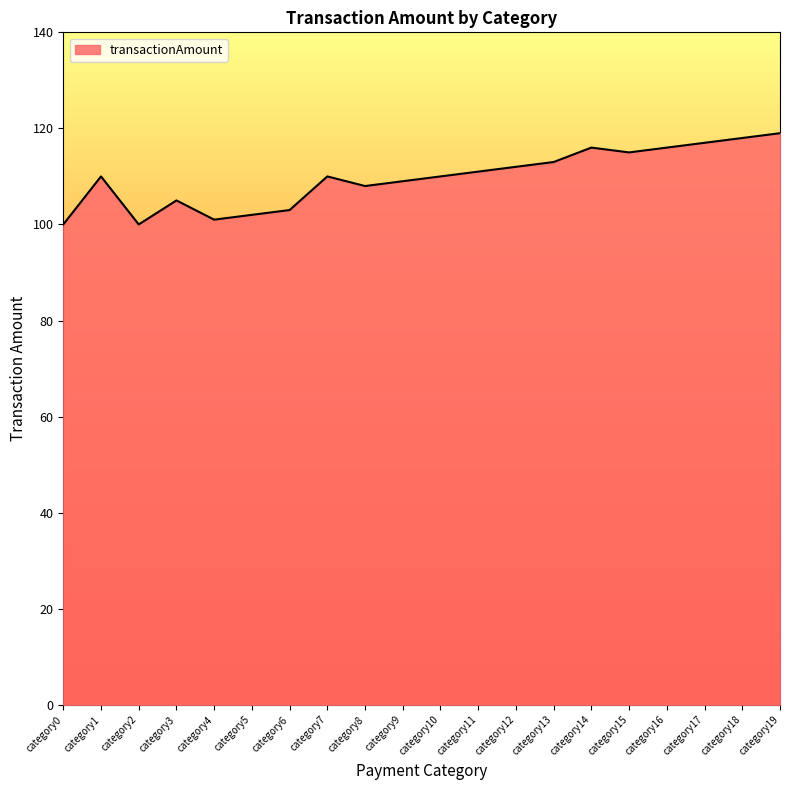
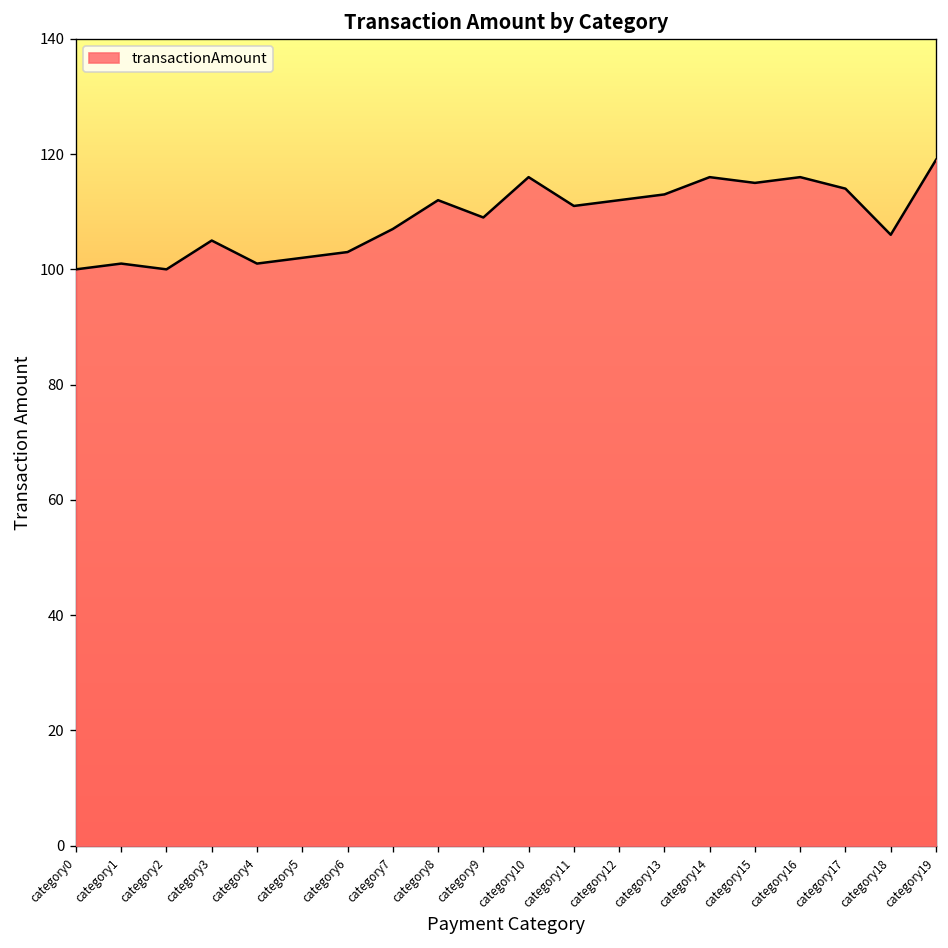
category1: 110 -> 101
category7: 110 -> 107
category8: 108 -> 112
category10: 110 -> 116
category17: 117 -> 114
category18: 118 -> 106
